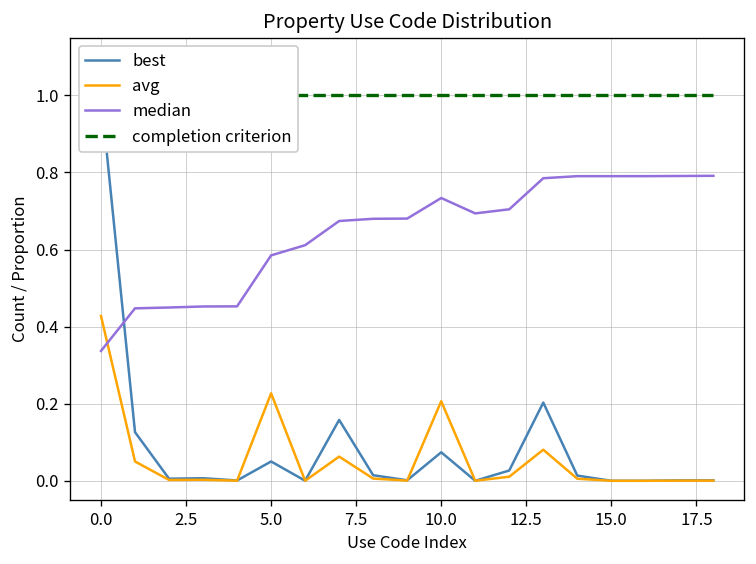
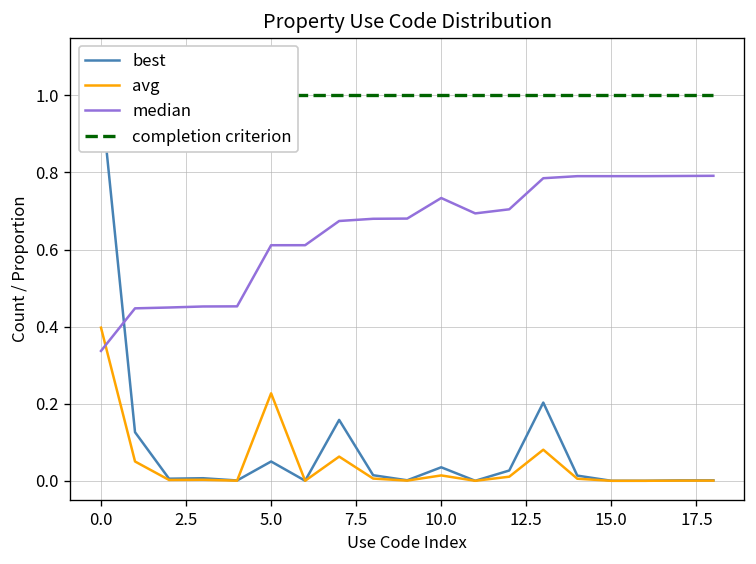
avg, 0.0: 0.43 -> 0.40
median, 5.0: 0.58 -> 0.61
best, 10.0: 0.07 -> 0.04
avg, 10.0: 0.21 -> 0.01
